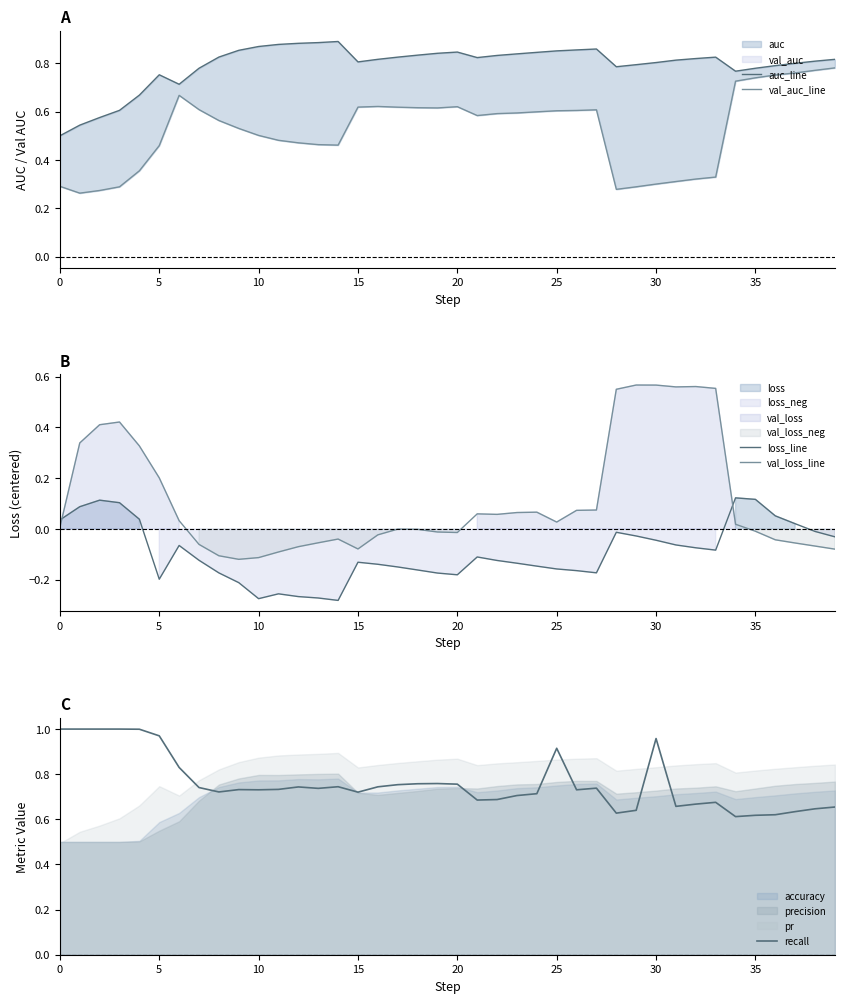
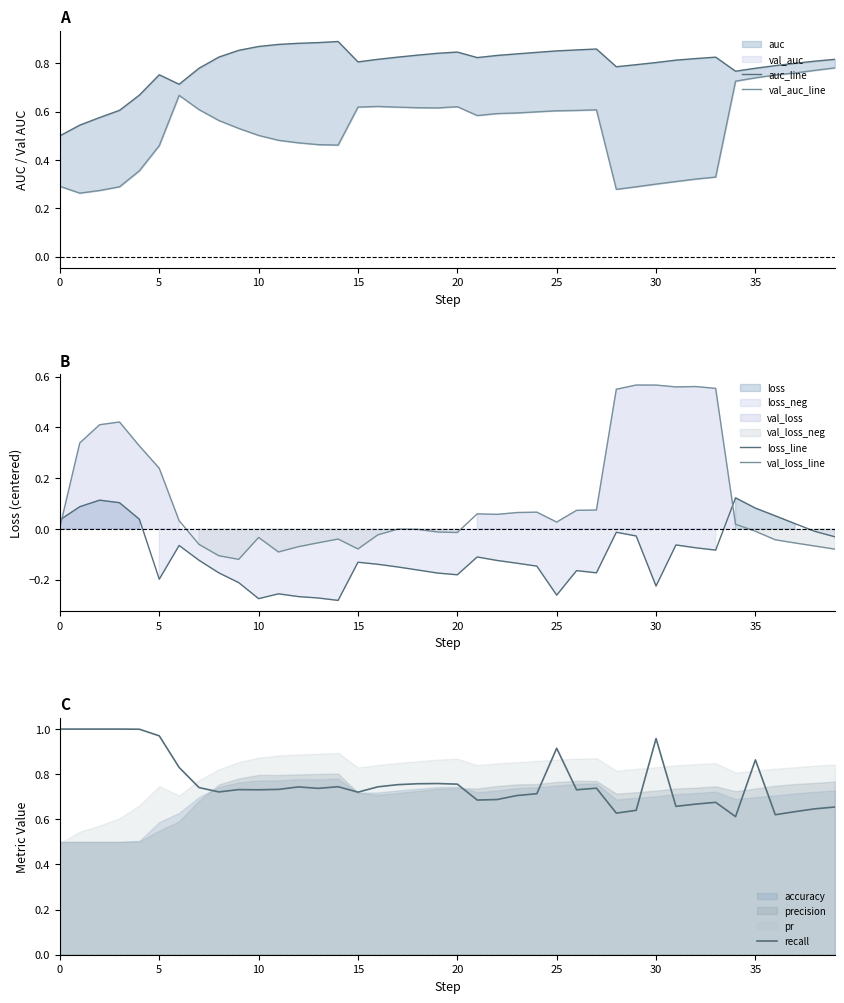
B, val_loss_line, 5: 0.20 -> 0.24
B, val_loss_line, 10: -0.11 -> -0.03
B, loss_line, 25: -0.16 -> -0.26
B, loss_line, 30: -0.04 -> -0.22
B, loss_line, 35: 0.12 -> 0.08
C, recall, 35: 0.62 -> 0.86
